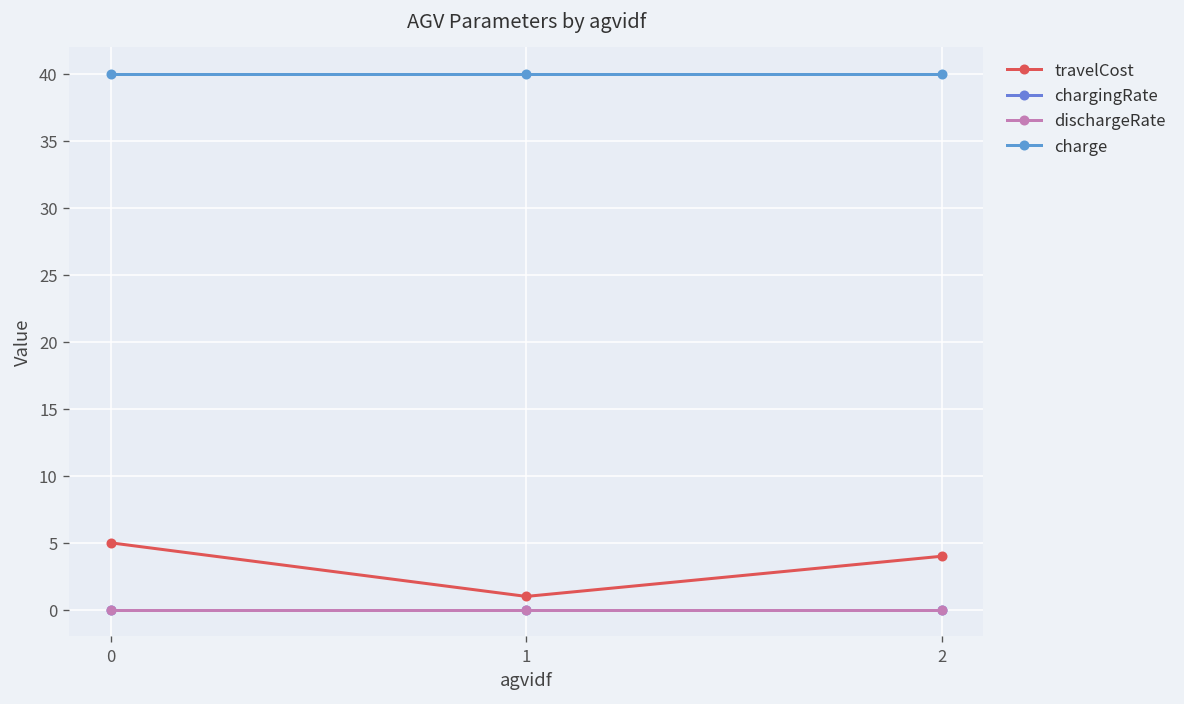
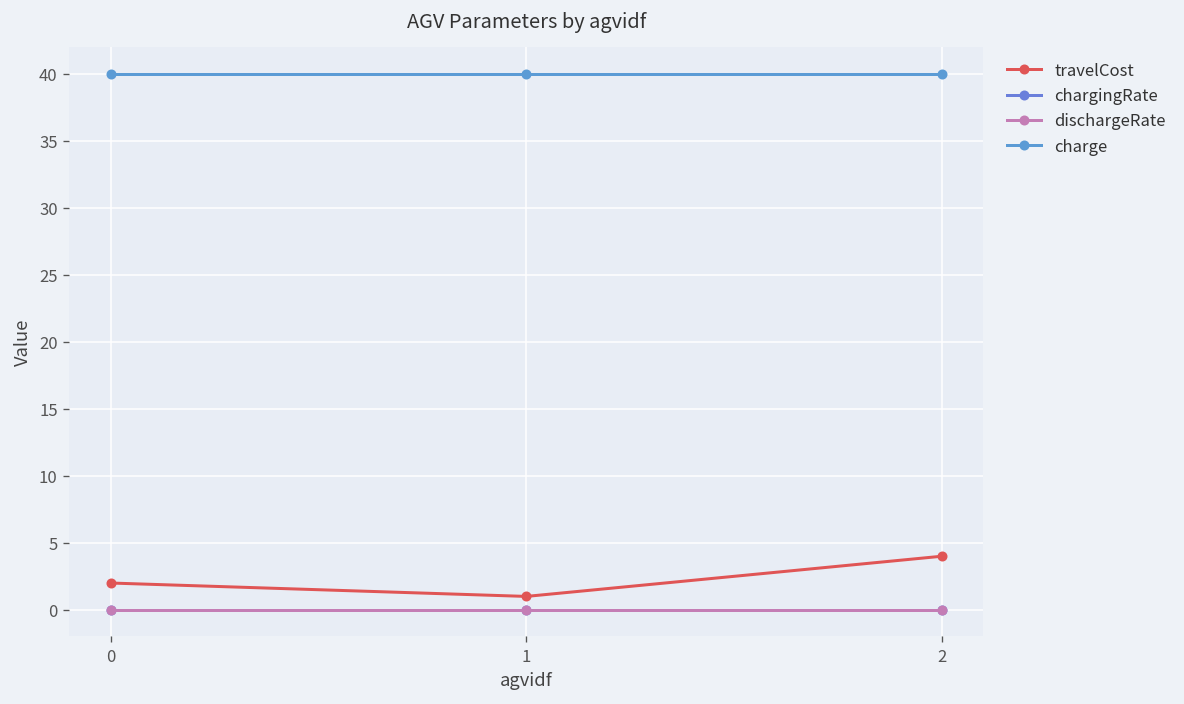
travelCost, 0: 5 -> 2
